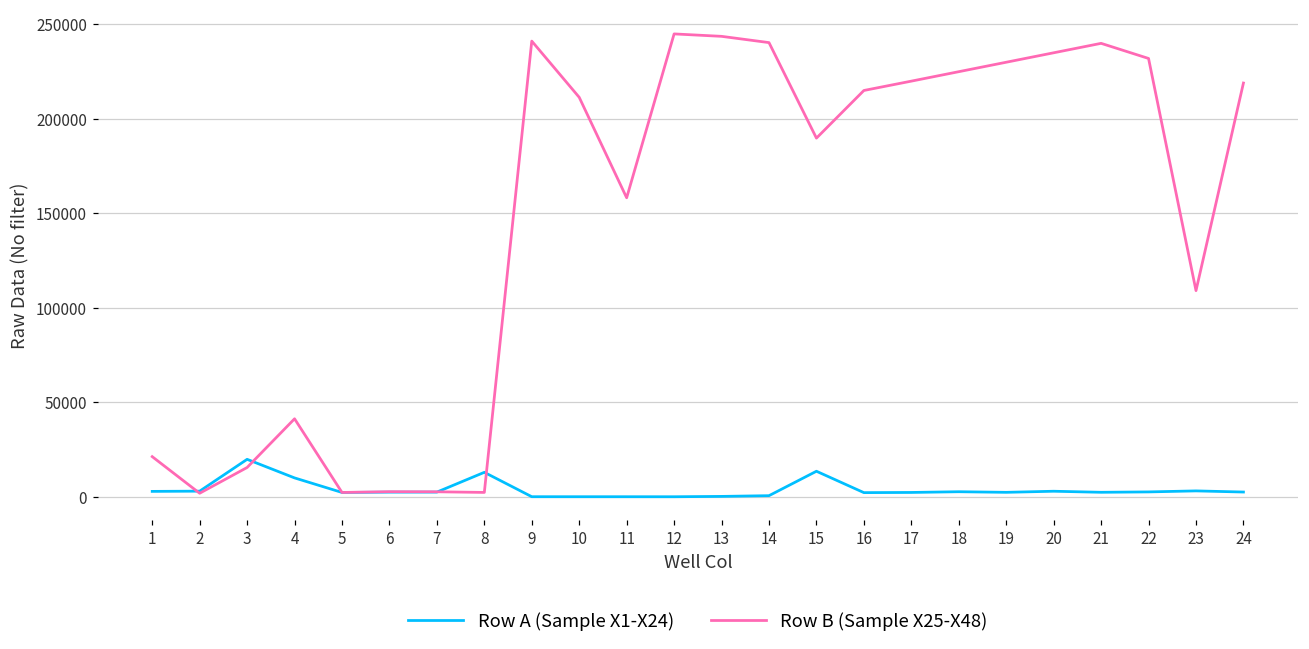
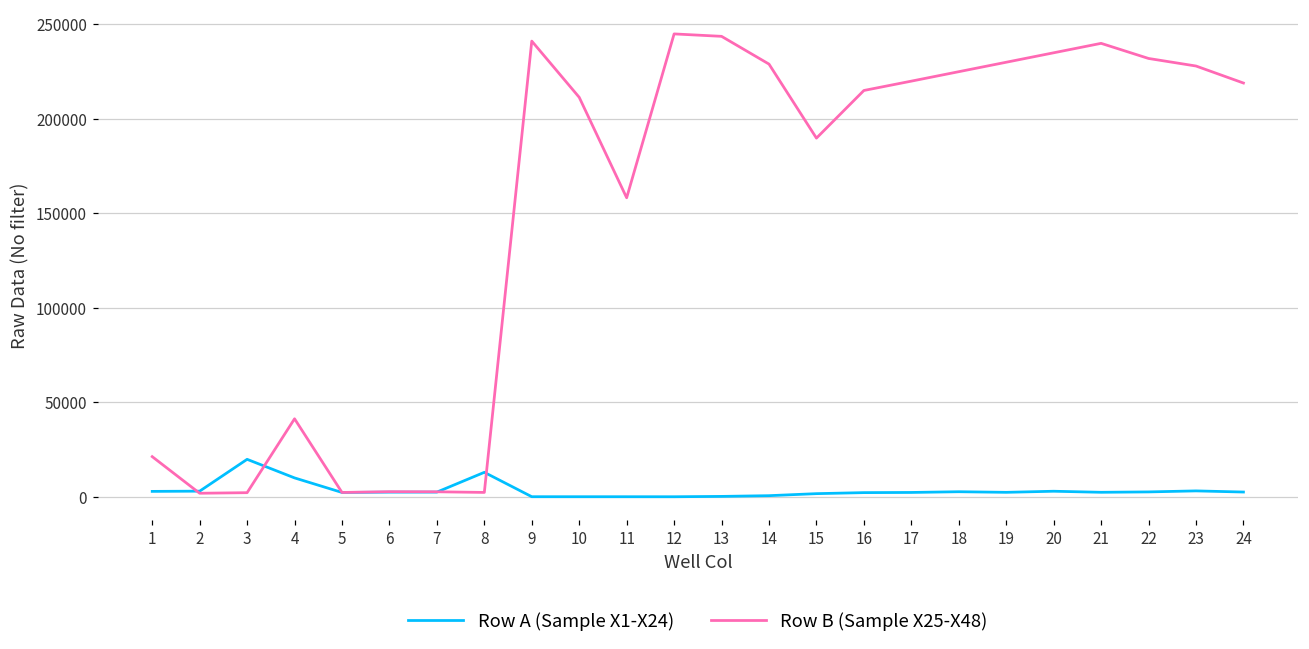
Row B (Sample X25-X48), 3: 16000 -> 2000
Row B (Sample X25-X48), 14: 240000 -> 229000
Row A (Sample X1-X24), 15: 14000 -> 2000
Row B (Sample X25-X48), 23: 109000 -> 228000
